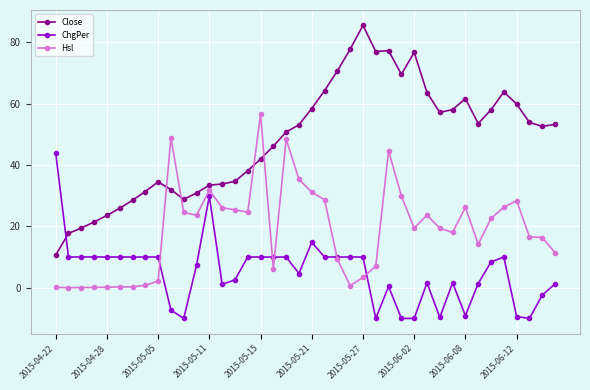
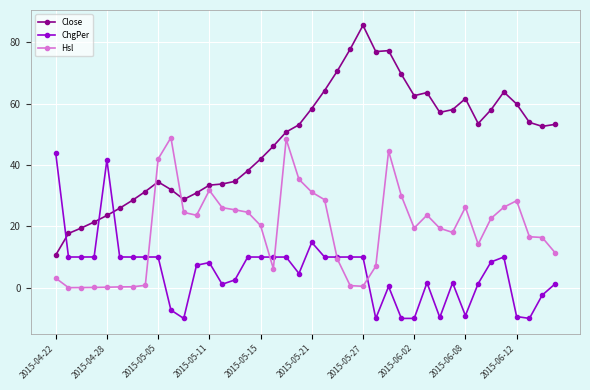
Hsl, 2015-04-22: 0 -> 3
ChgPer, 2015-04-28: 10 -> 42
Hsl, 2015-05-05: 2 -> 42
ChgPer, 2015-05-11: 30 -> 8
Hsl, 2015-05-15: 57 -> 20
Hsl, 2015-05-27: 3 -> 0
Close, 2015-06-02: 77 -> 63
